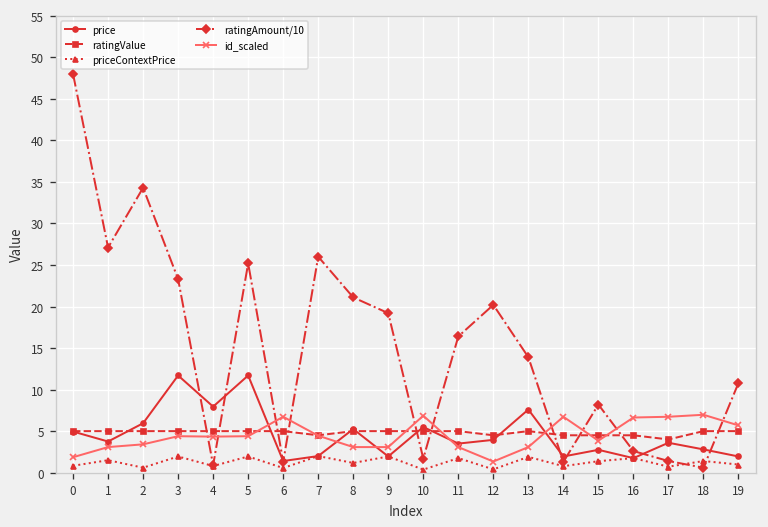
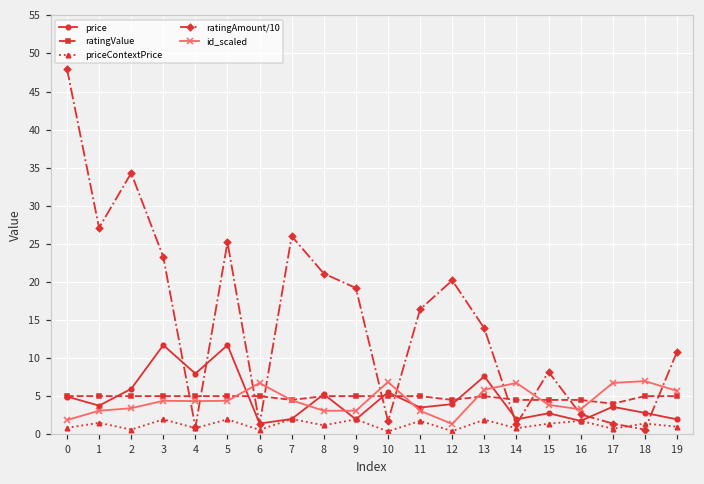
id_scaled, 13: 3 -> 6
id_scaled, 16: 7 -> 3
